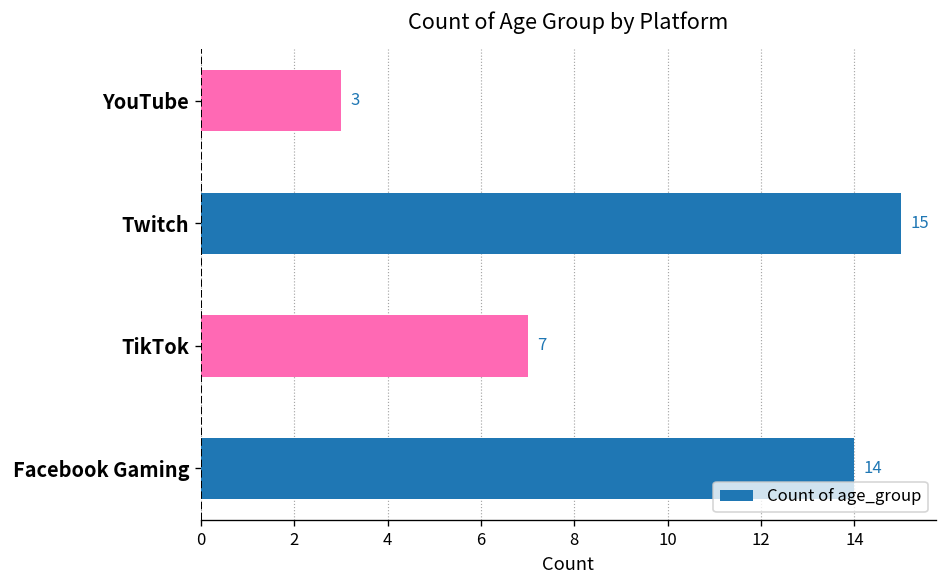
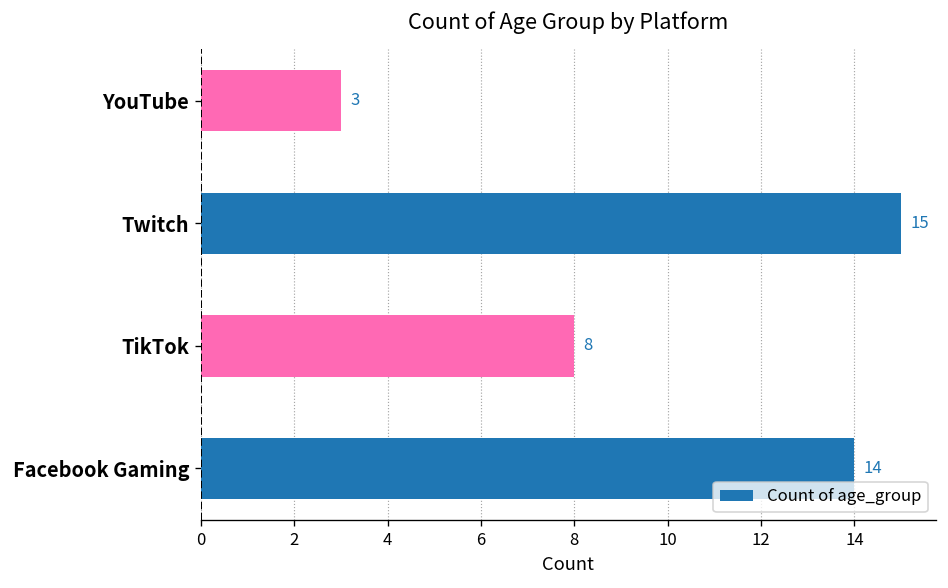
TikTok: 7 -> 8
